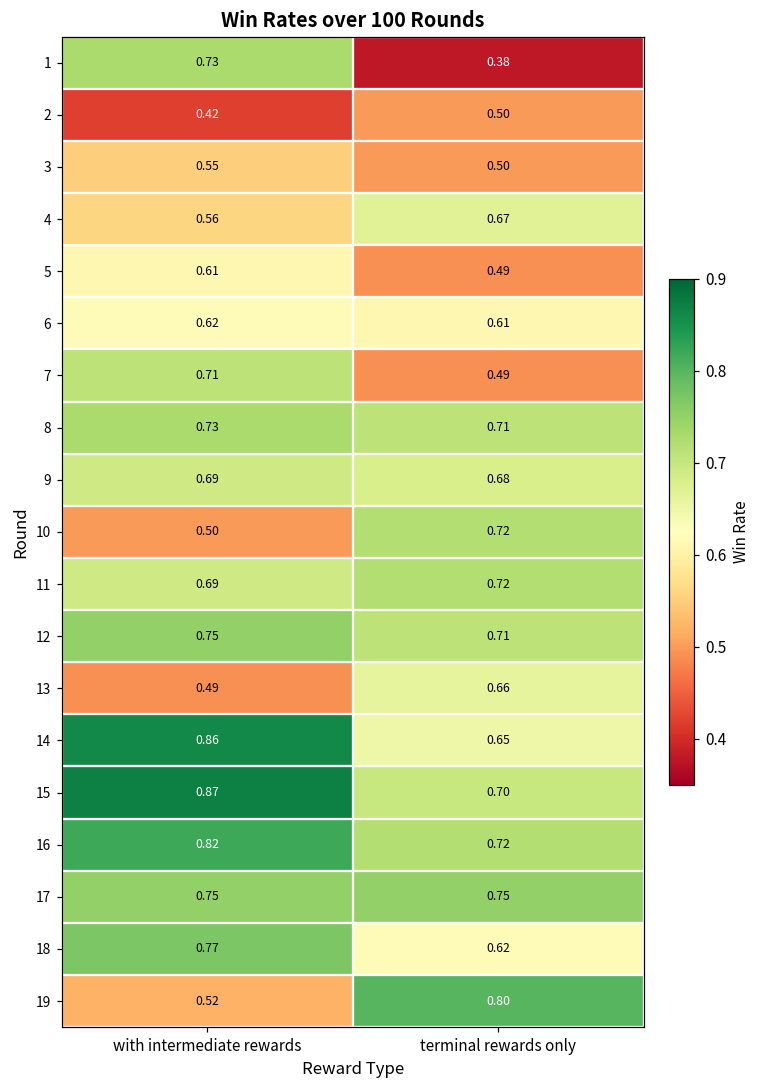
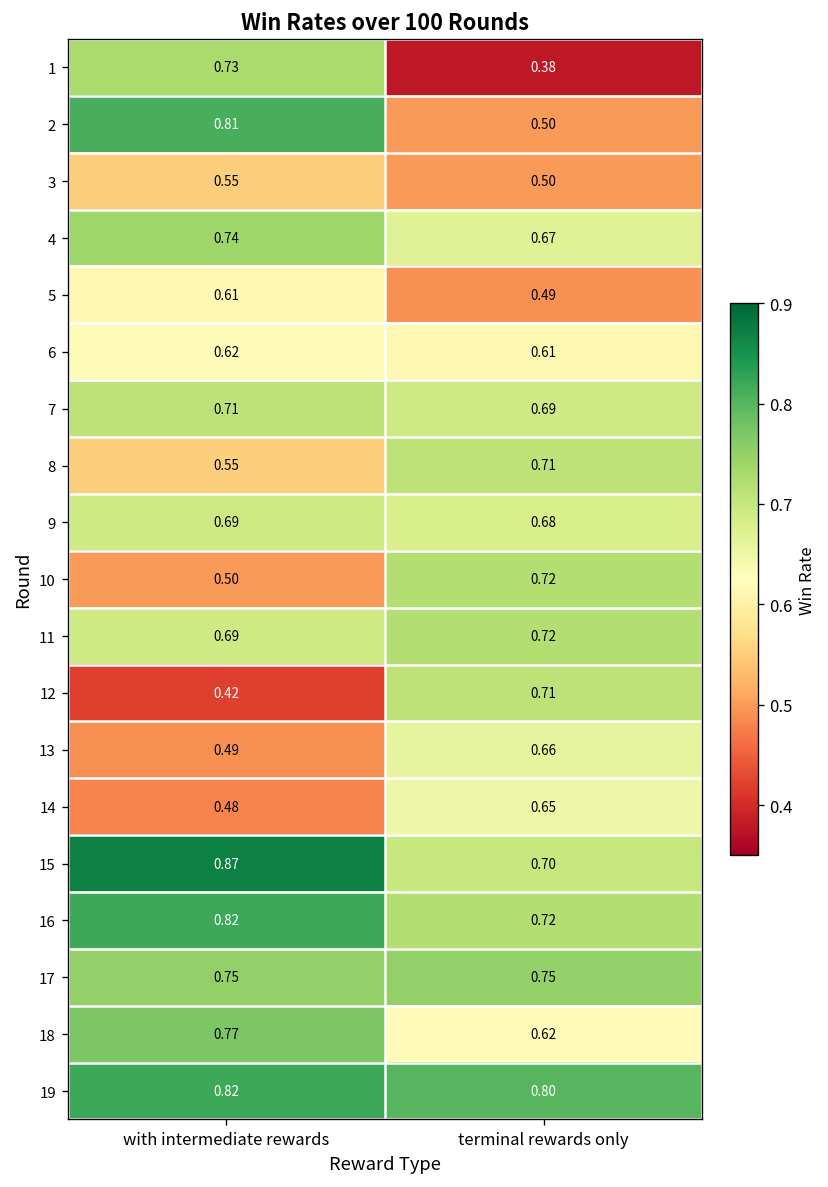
2, with intermediate rewards: 0.42 -> 0.81
4, with intermediate rewards: 0.56 -> 0.74
7, terminal rewards only: 0.49 -> 0.69
8, with intermediate rewards: 0.73 -> 0.55
12, with intermediate rewards: 0.75 -> 0.42
14, with intermediate rewards: 0.86 -> 0.48
19, with intermediate rewards: 0.52 -> 0.82
